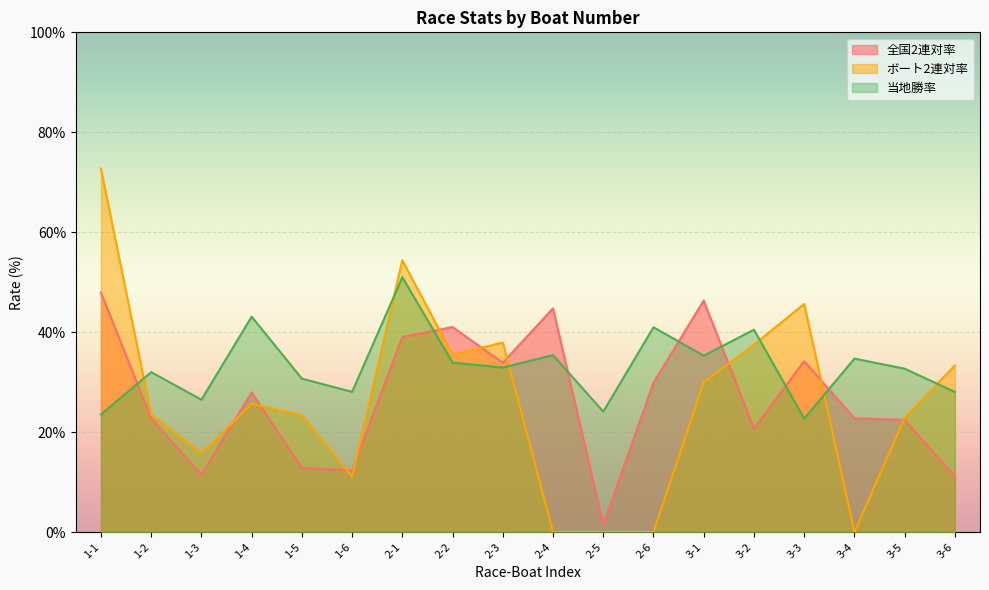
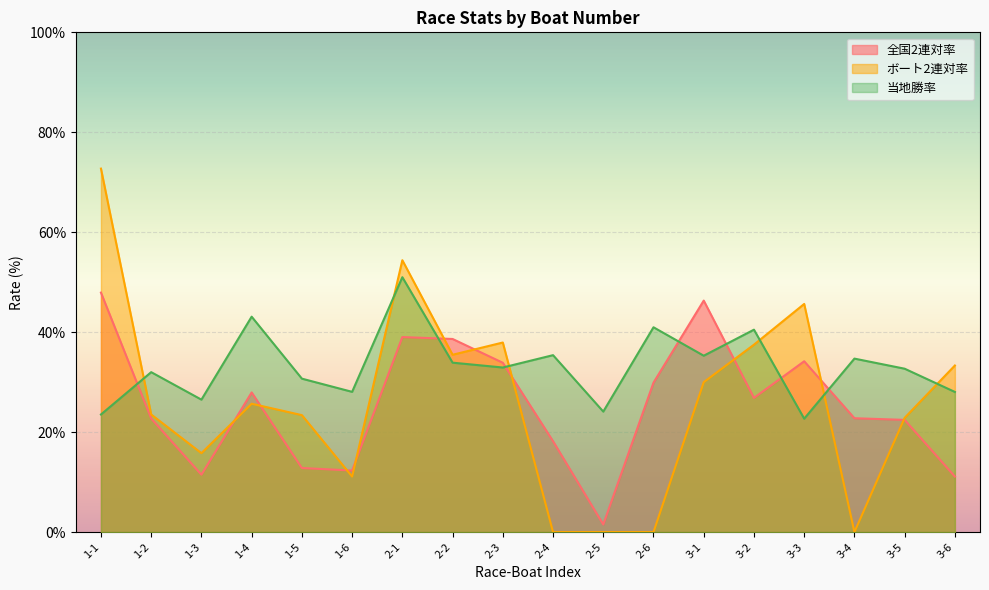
全国2連対率, 2-2: 41% -> 39%
全国2連対率, 2-4: 45% -> 18%
全国2連対率, 3-2: 21% -> 27%
